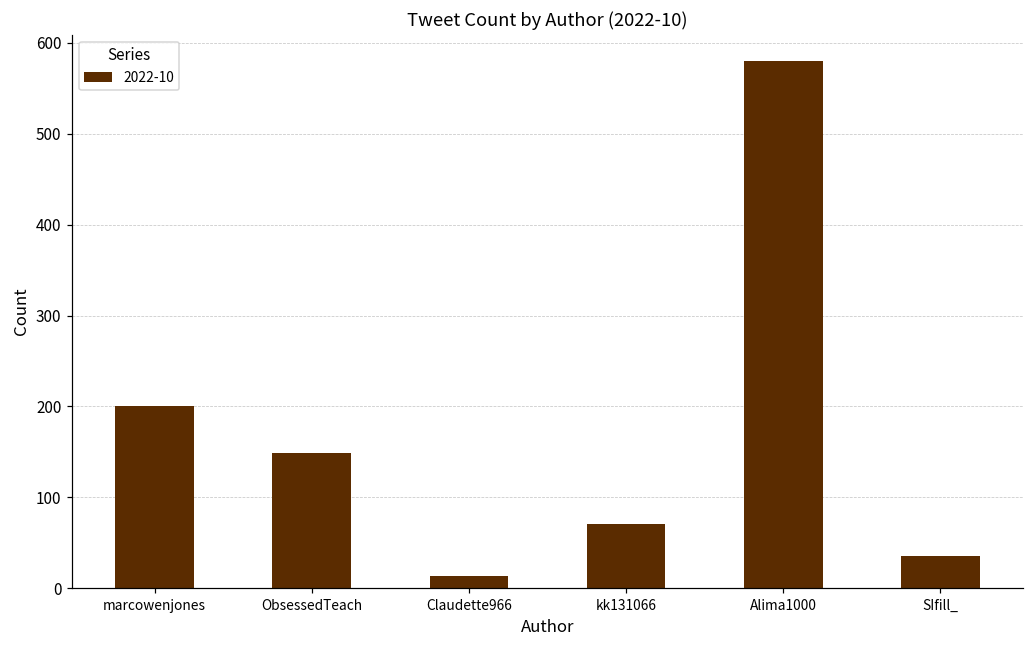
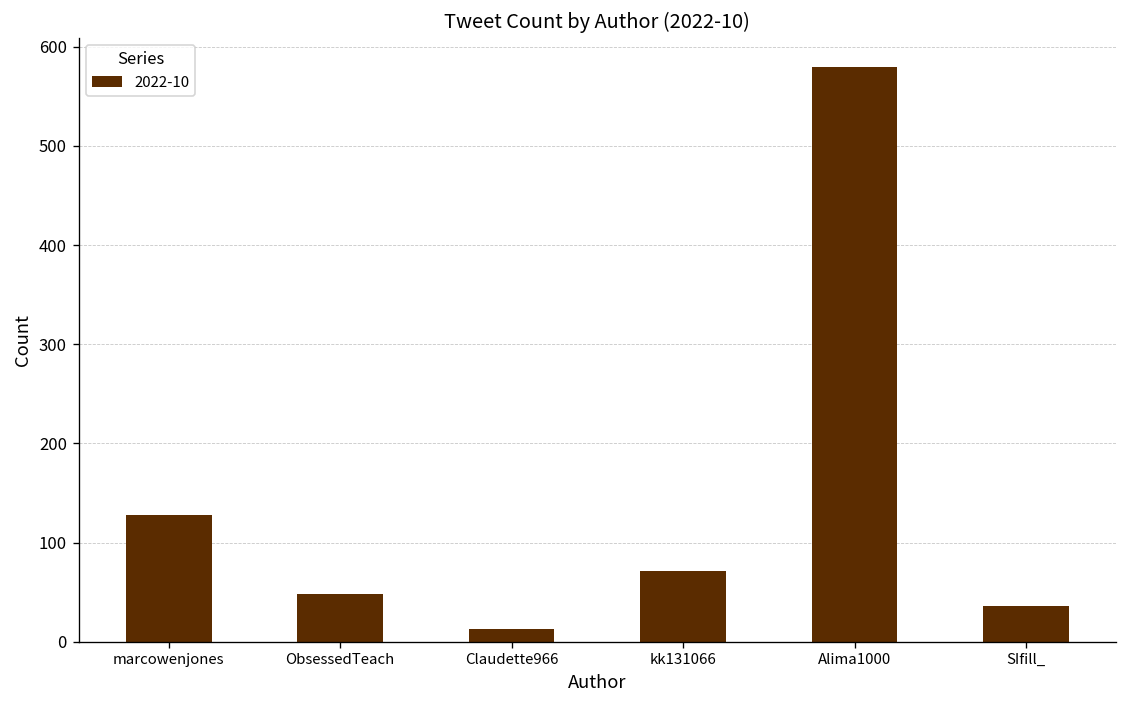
marcowenjones: 200 -> 130
ObsessedTeach: 150 -> 50
